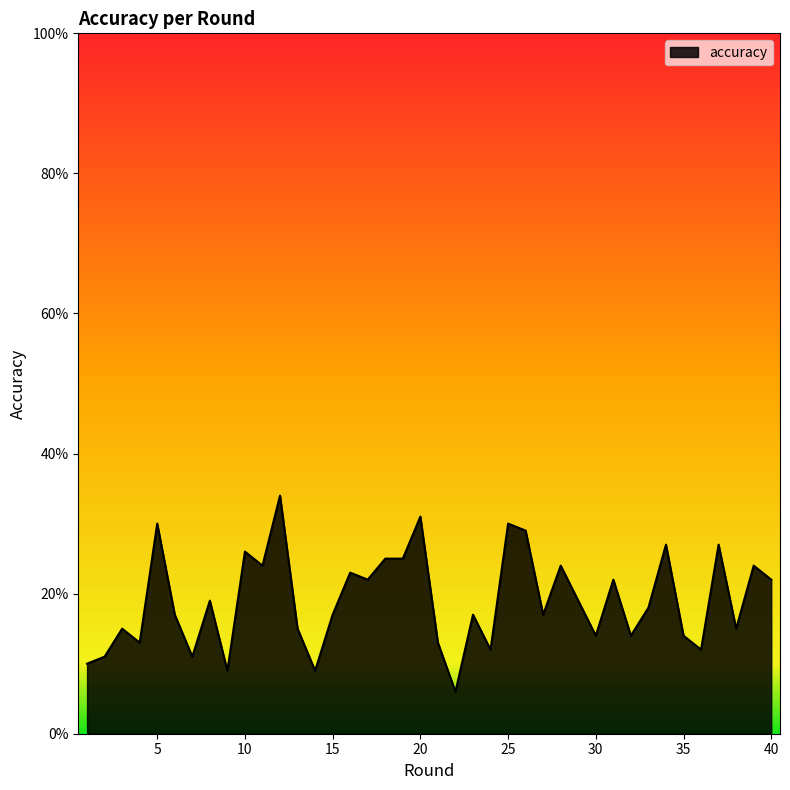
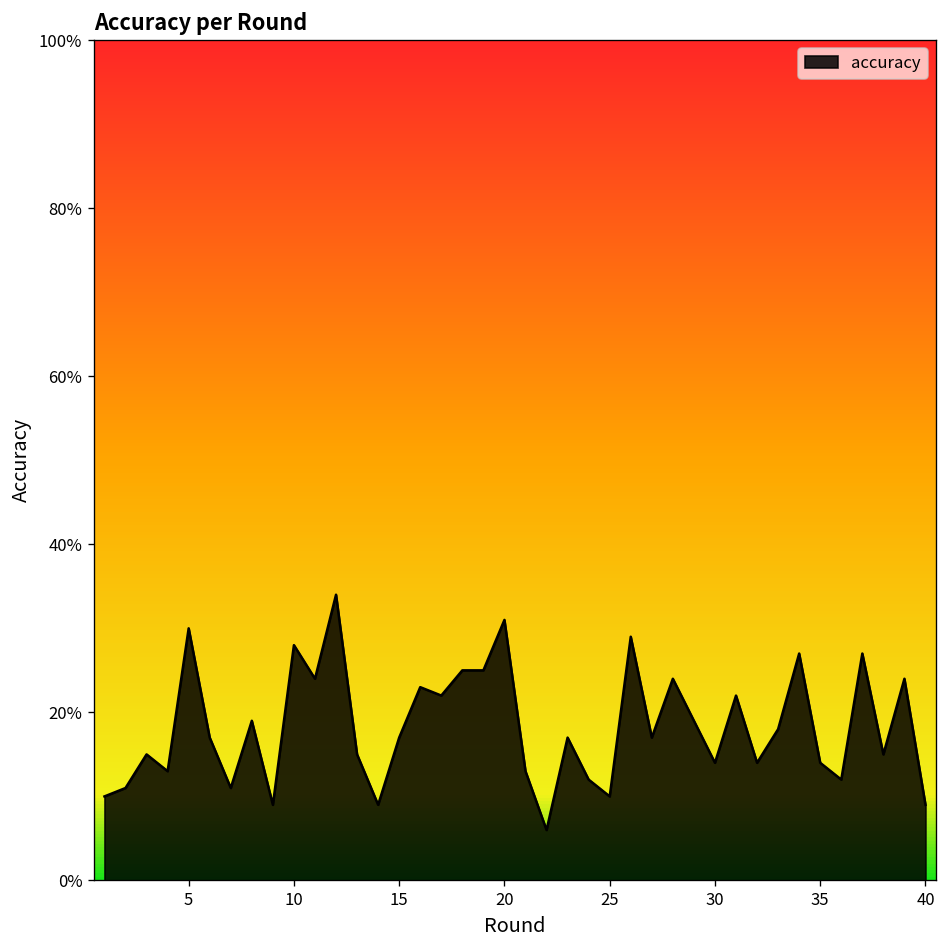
10: 26% -> 28%
25: 30% -> 10%
40: 22% -> 9%
